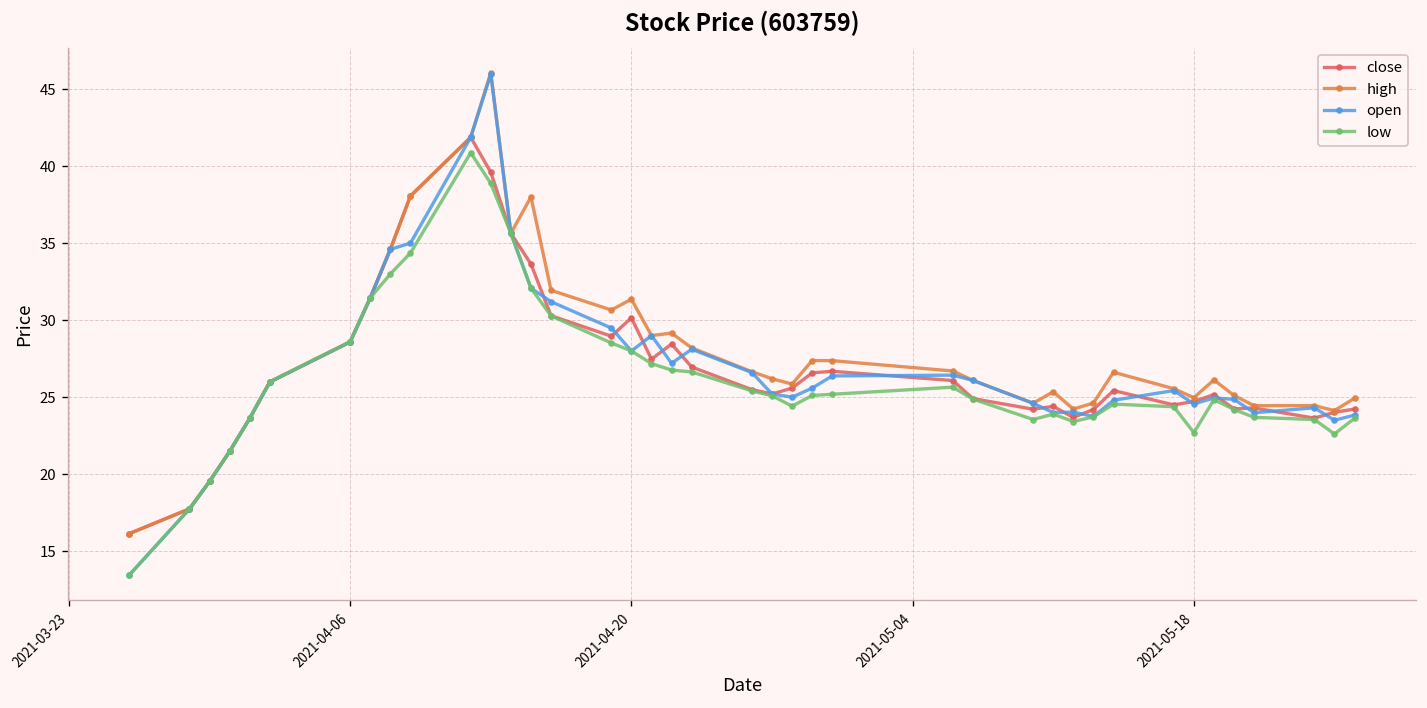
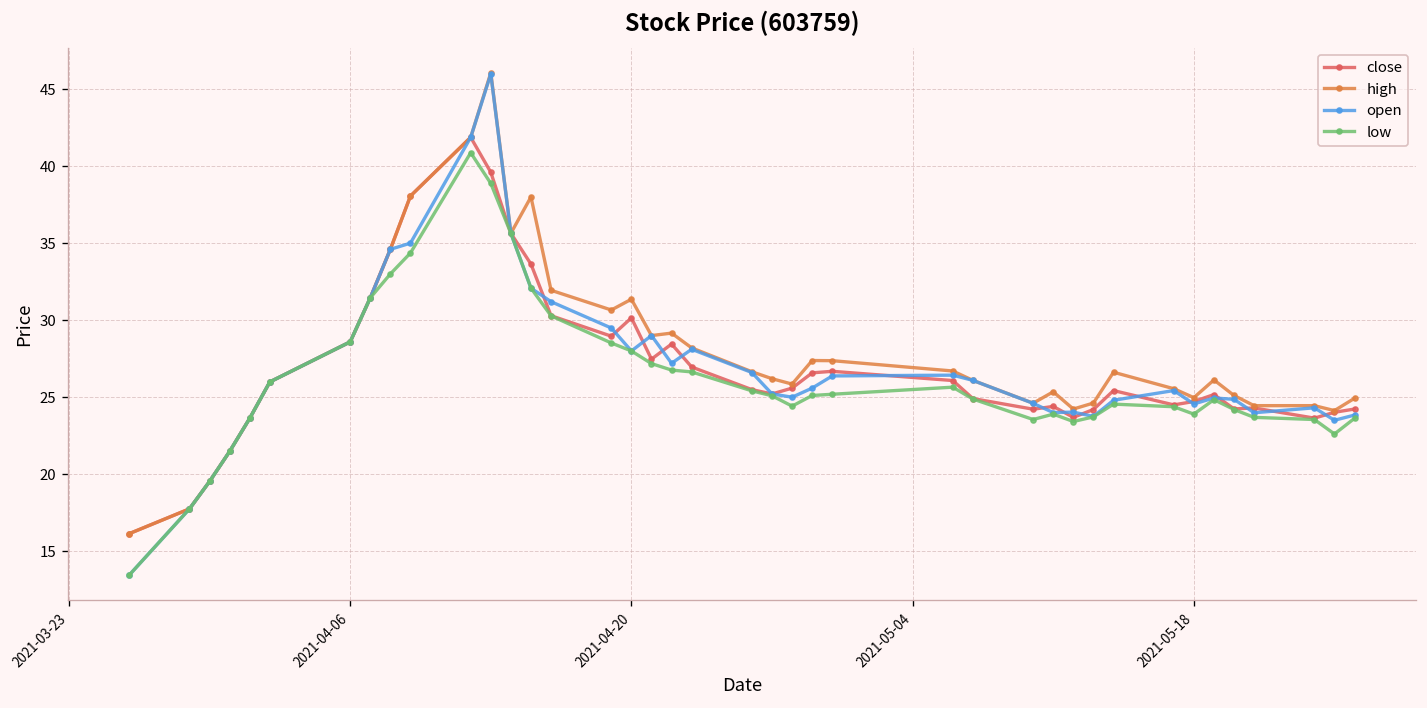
low, 2021-05-18: 22.7 -> 23.9
